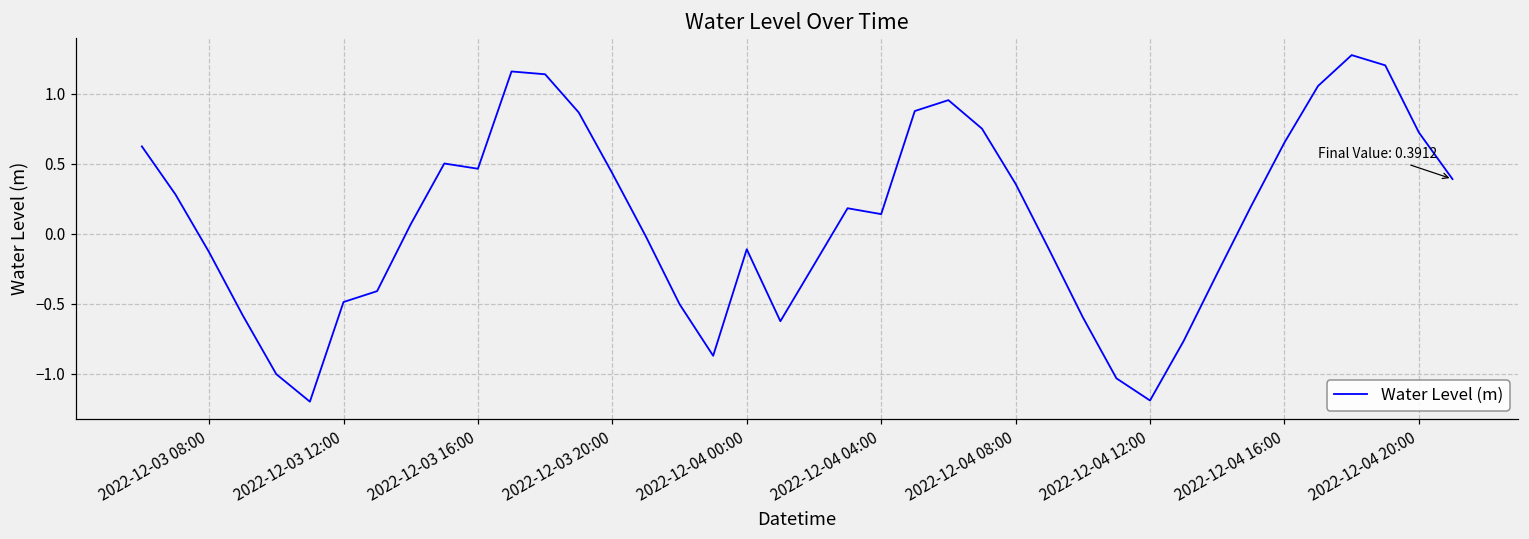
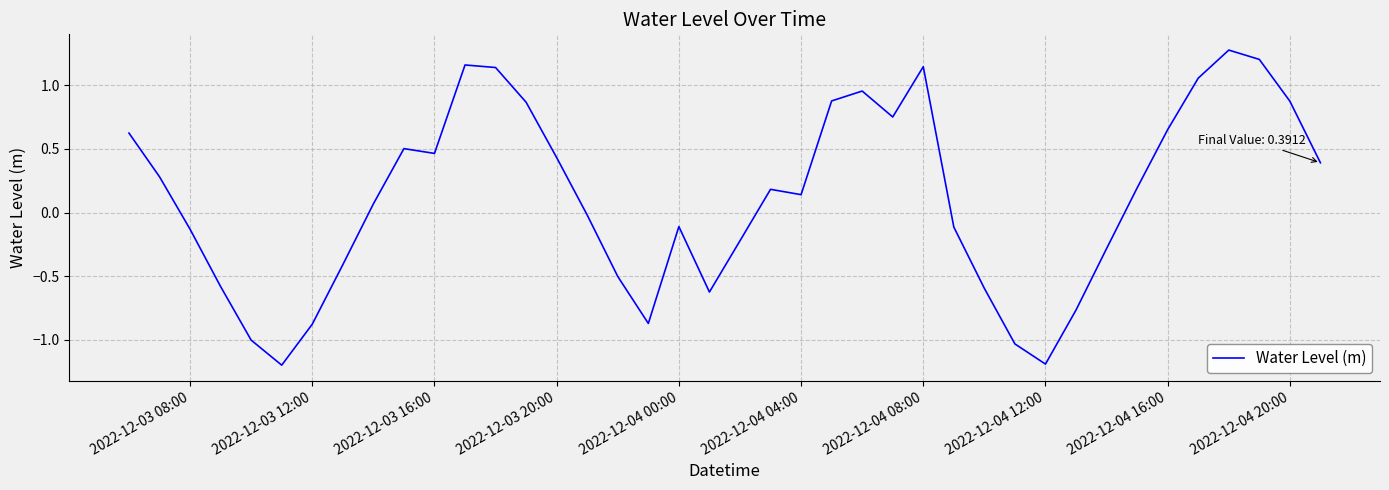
2022-12-03 12:00: -0.49 -> -0.88
2022-12-04 08:00: 0.36 -> 1.15
2022-12-04 20:00: 0.72 -> 0.87
